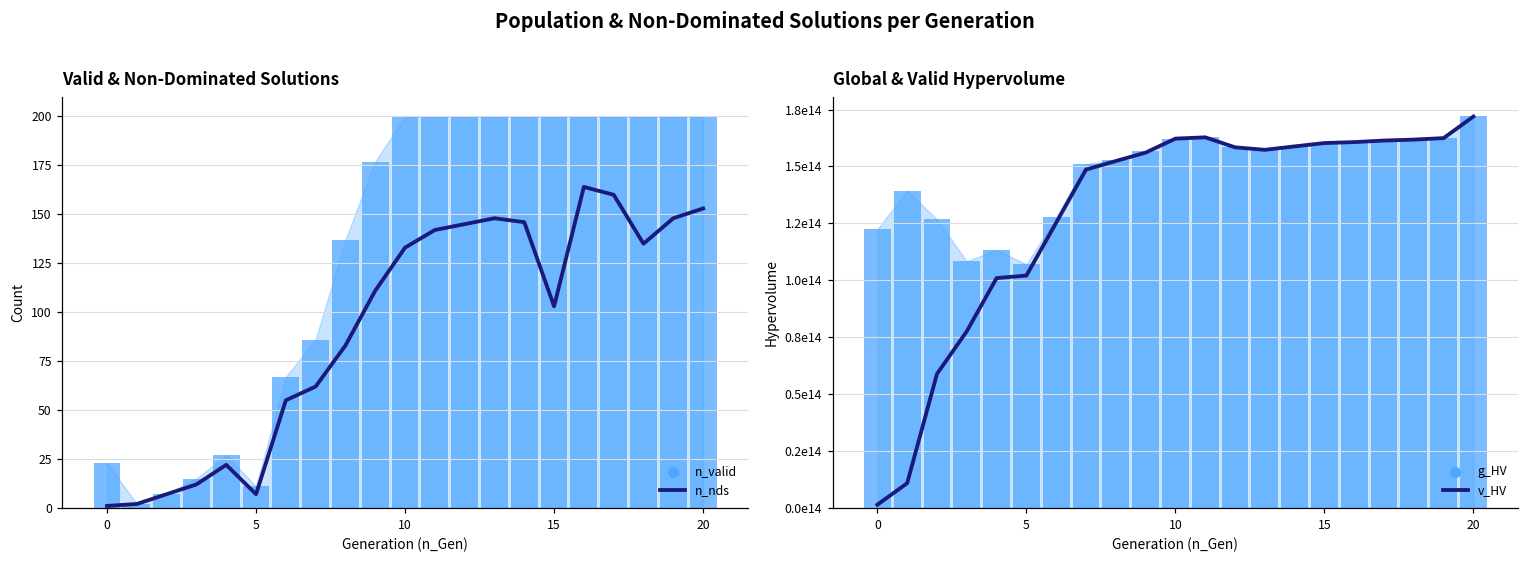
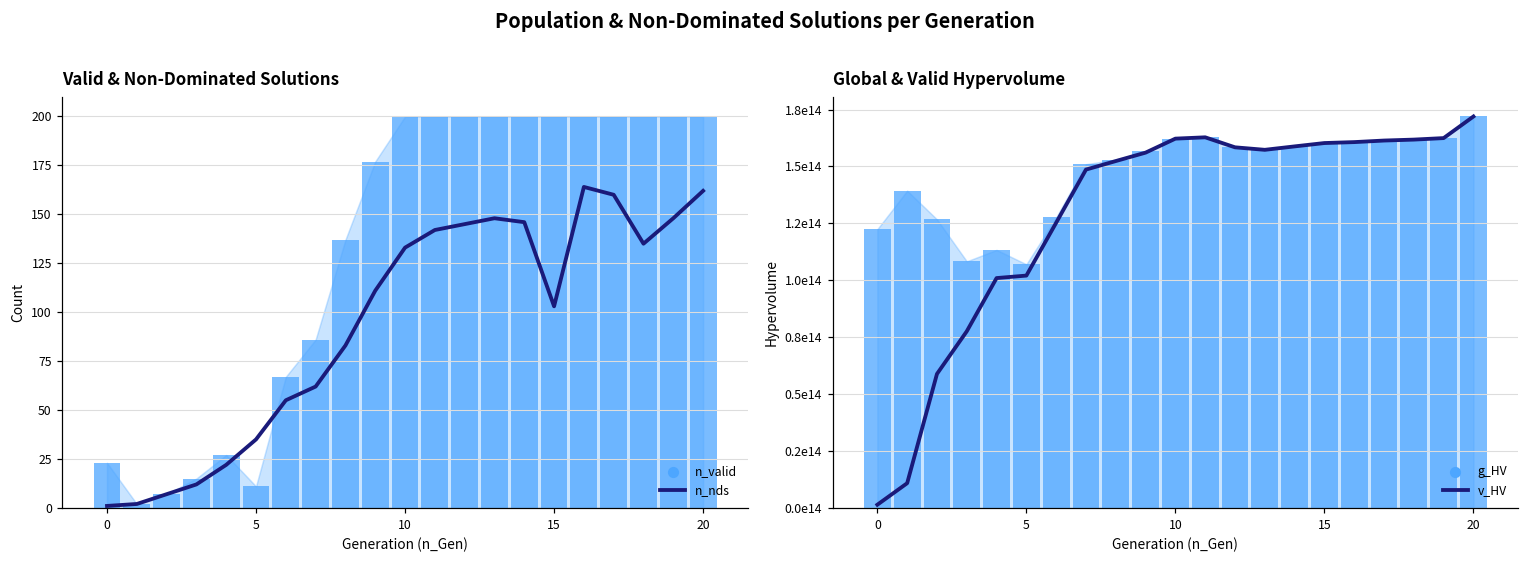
Valid & Non-Dominated Solutions, n_nds, 5: 7 -> 35
Valid & Non-Dominated Solutions, n_nds, 20: 153 -> 162
